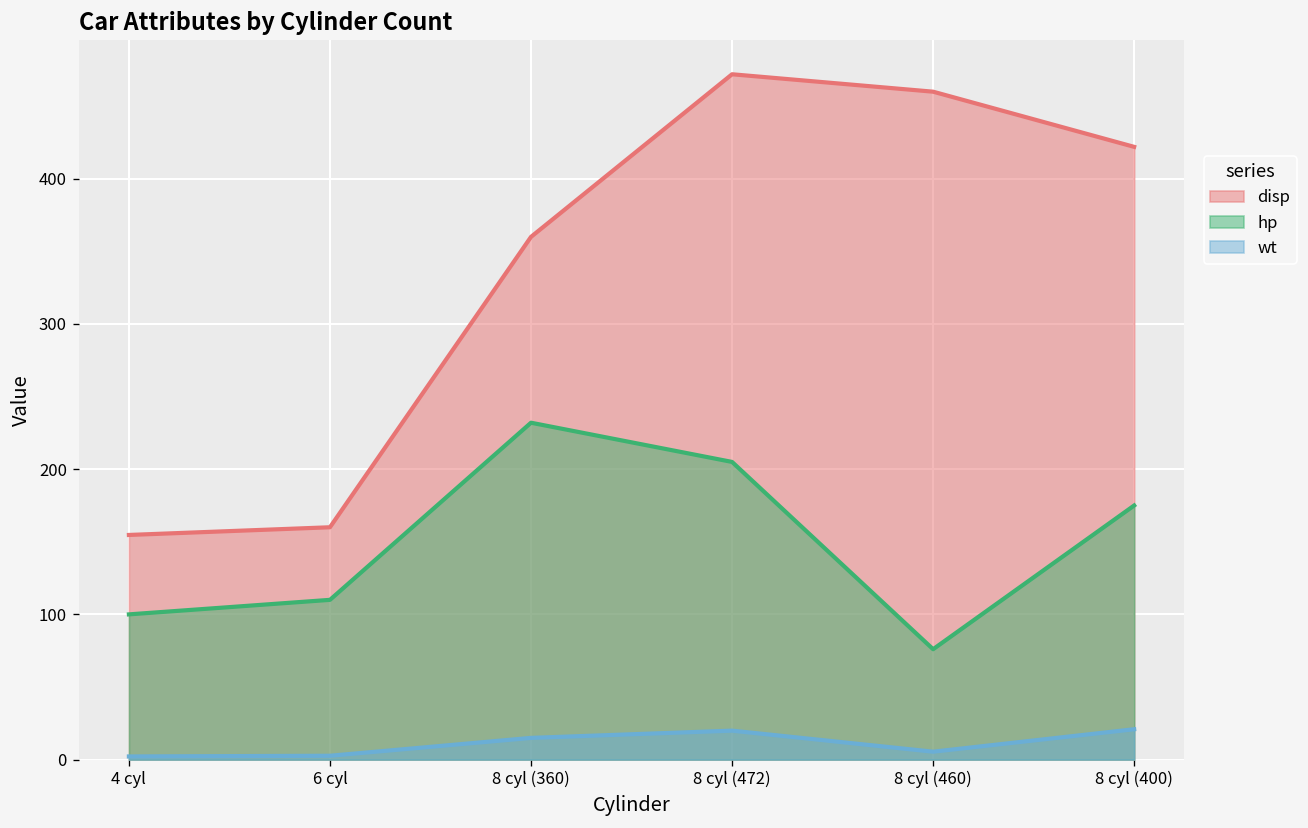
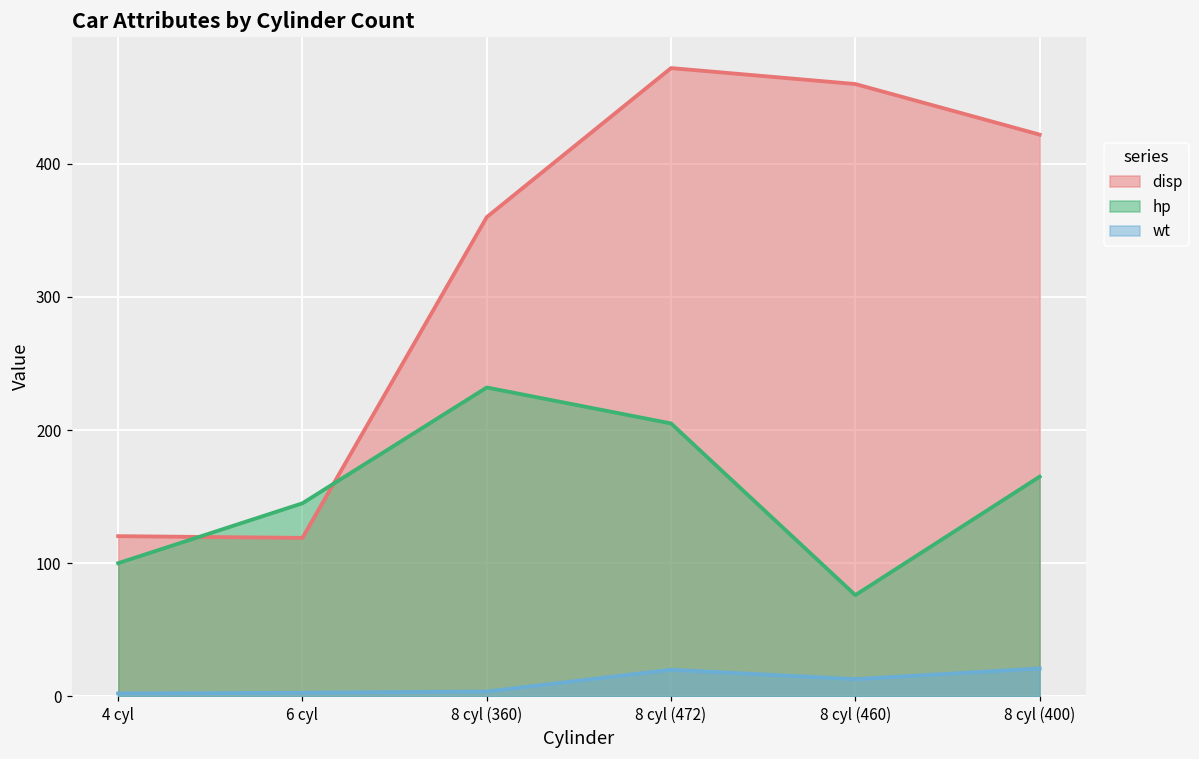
disp, 4 cyl: 155 -> 120
disp, 6 cyl: 160 -> 119
hp, 6 cyl: 110 -> 145
wt, 8 cyl (360): 15 -> 4
wt, 8 cyl (460): 5 -> 13
hp, 8 cyl (400): 175 -> 165
